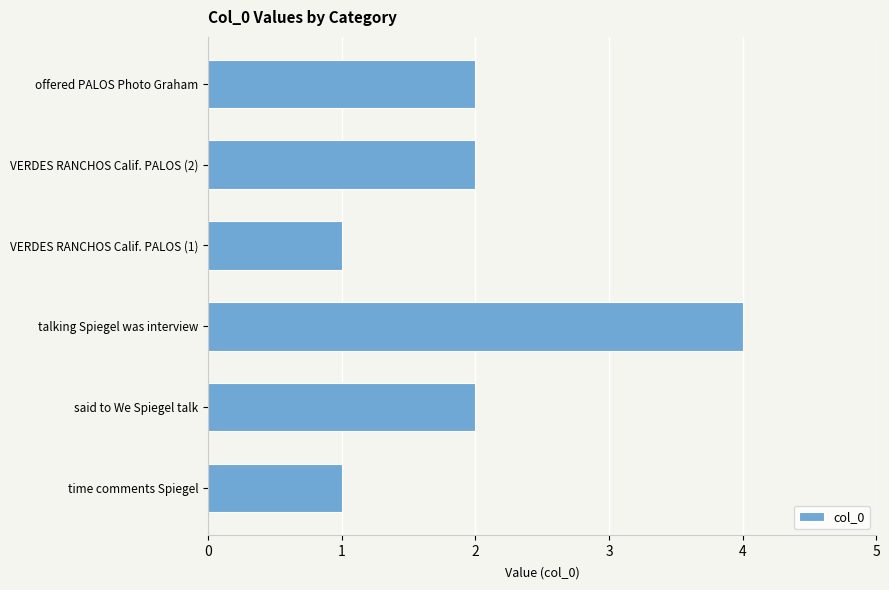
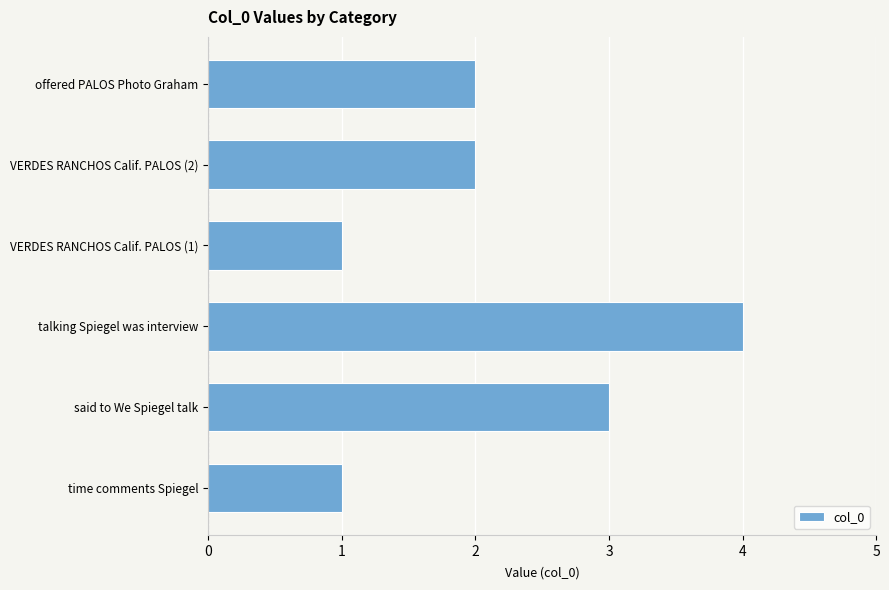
said to We Spiegel talk: 2 -> 3
